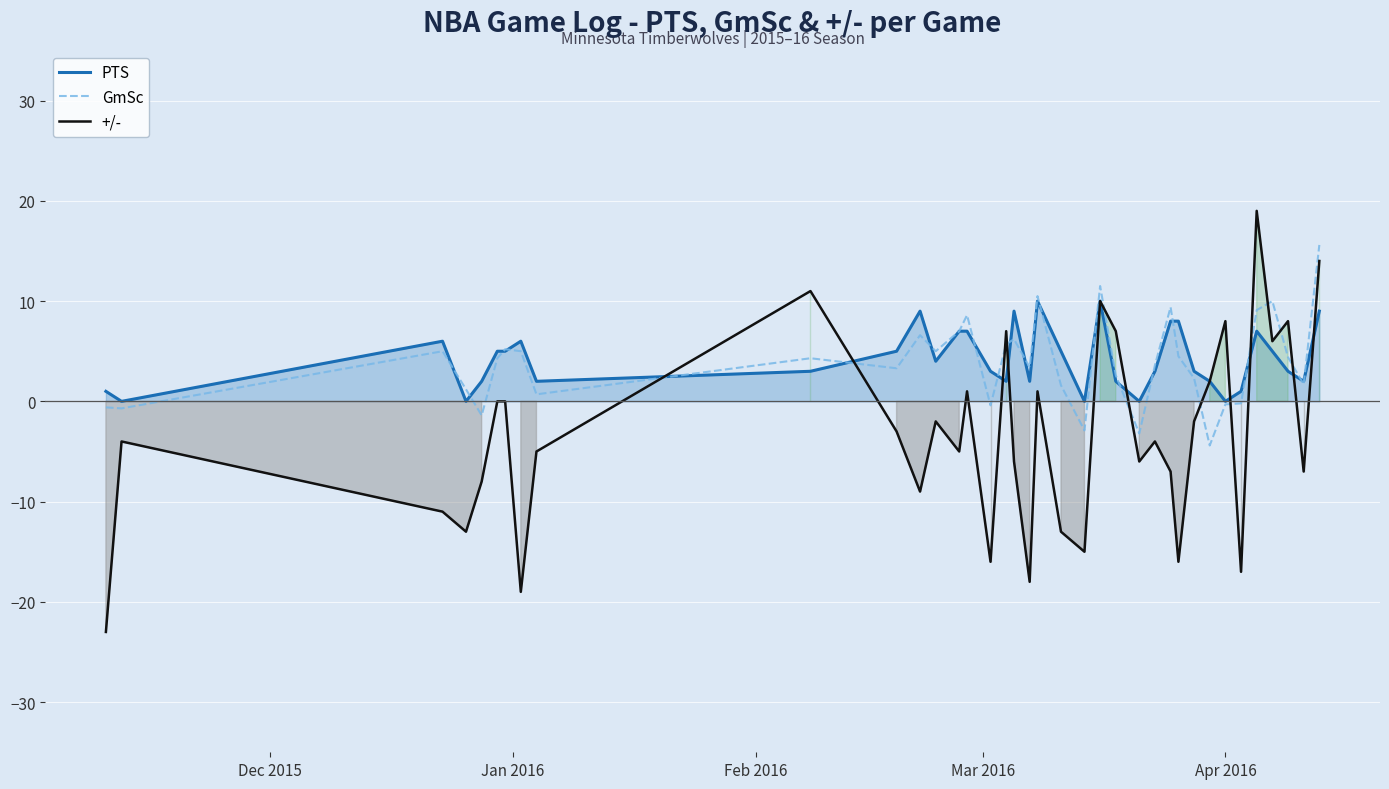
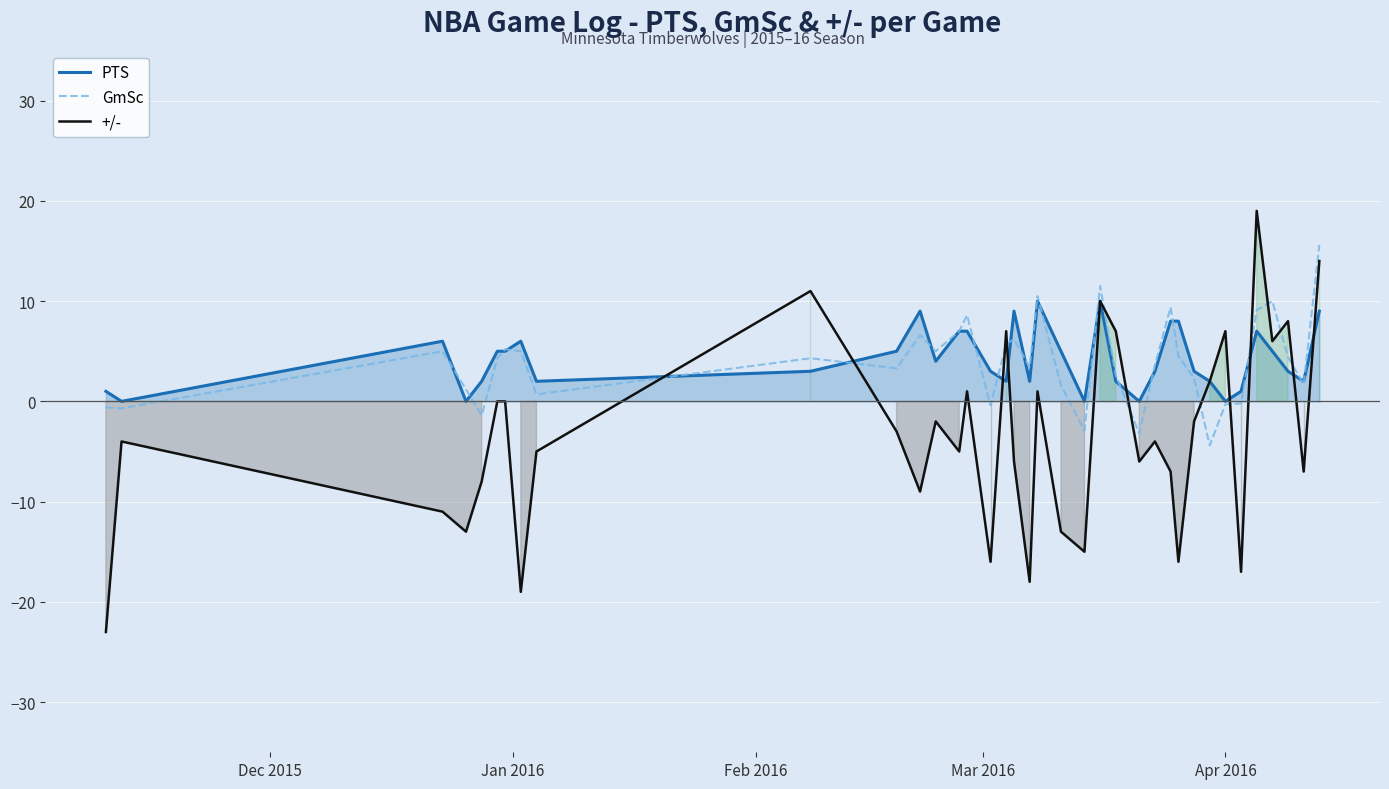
+/-, Apr 2016: 8 -> 7
